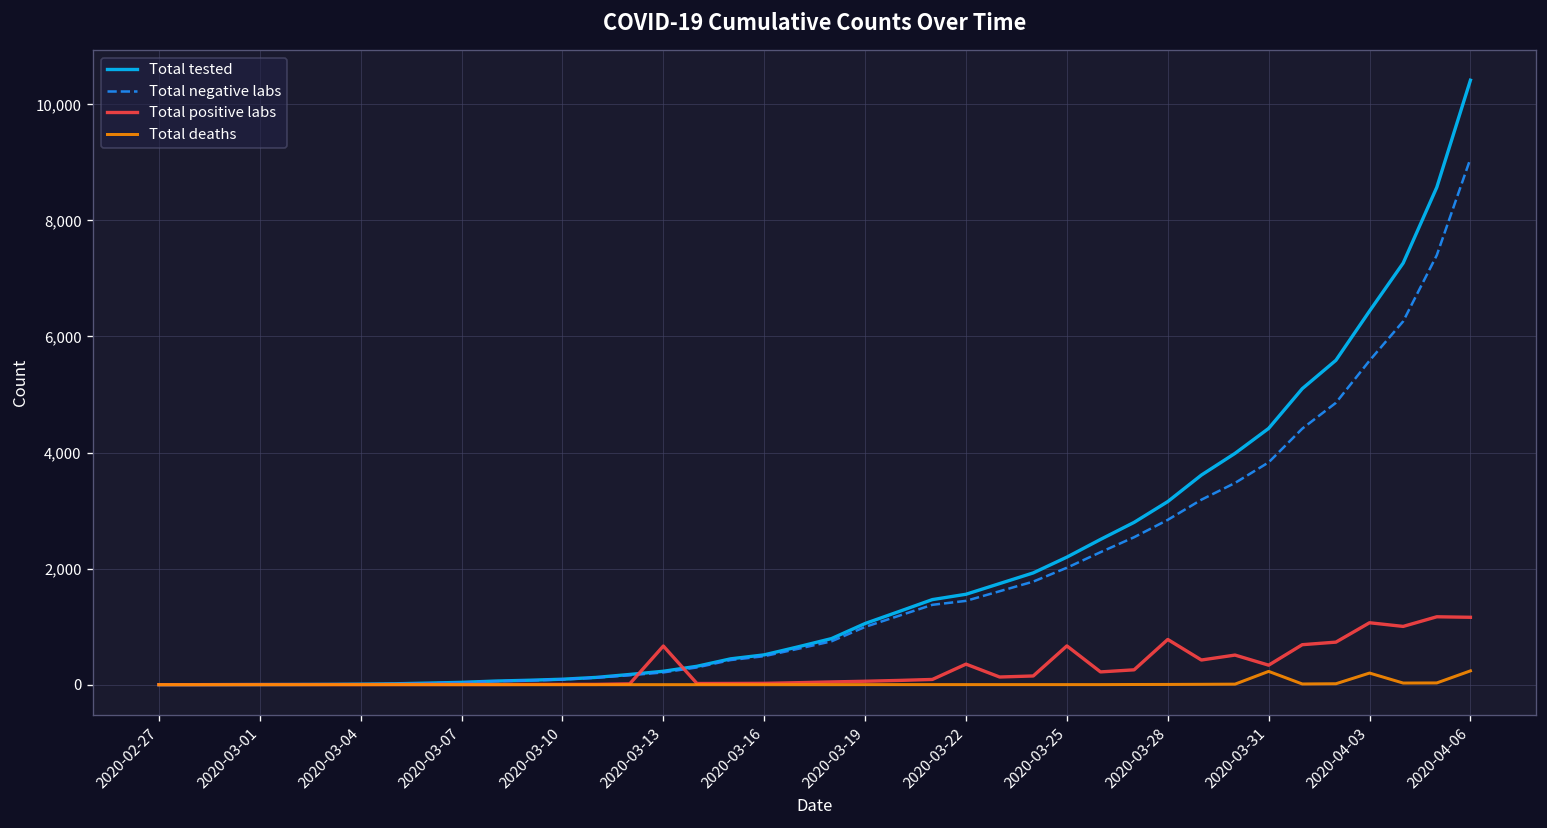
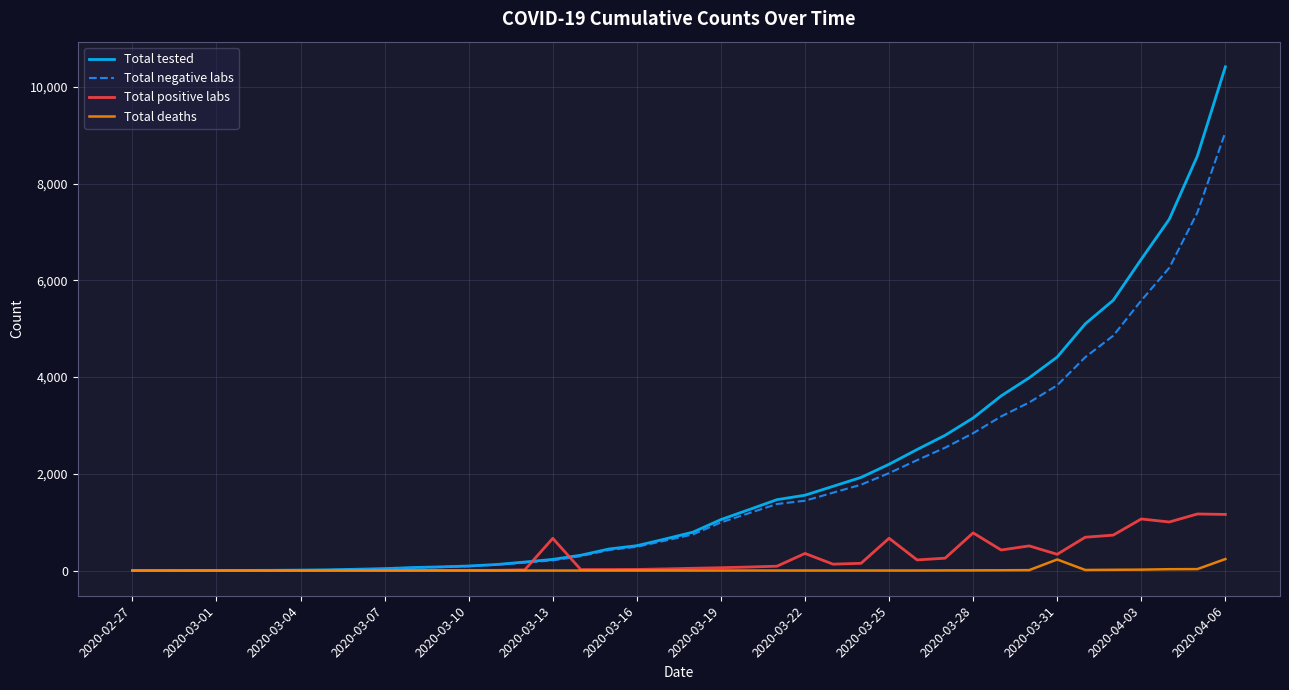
Total deaths, 2020-04-03: 200 -> 0
